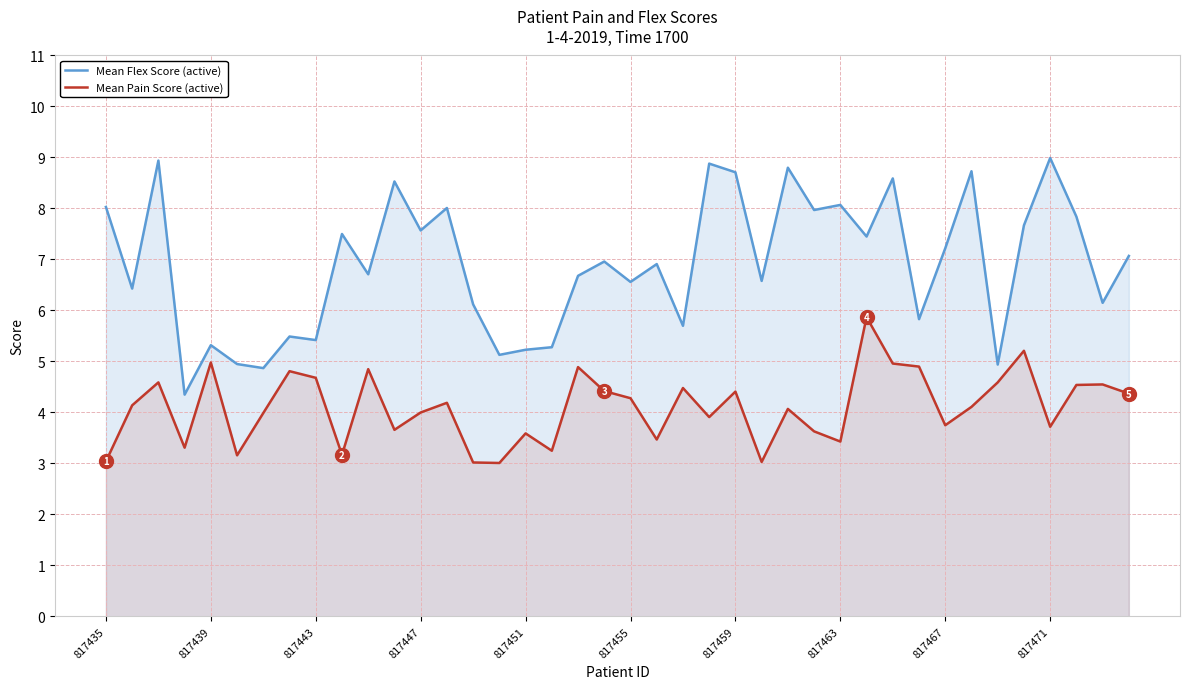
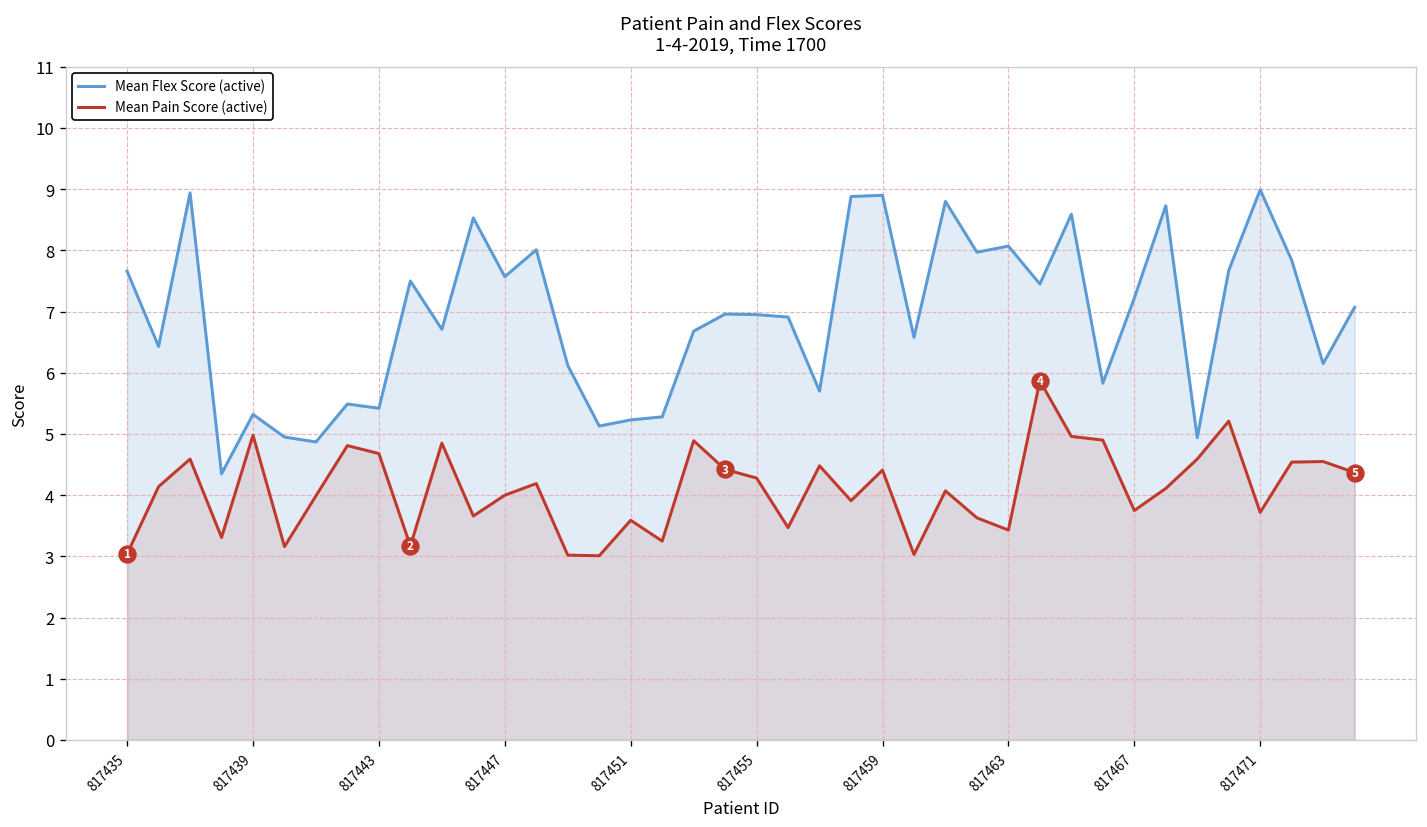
Mean Flex Score (active), 817435: 8.0 -> 7.7
Mean Flex Score (active), 817455: 6.6 -> 7.0
Mean Flex Score (active), 817459: 8.7 -> 8.9
